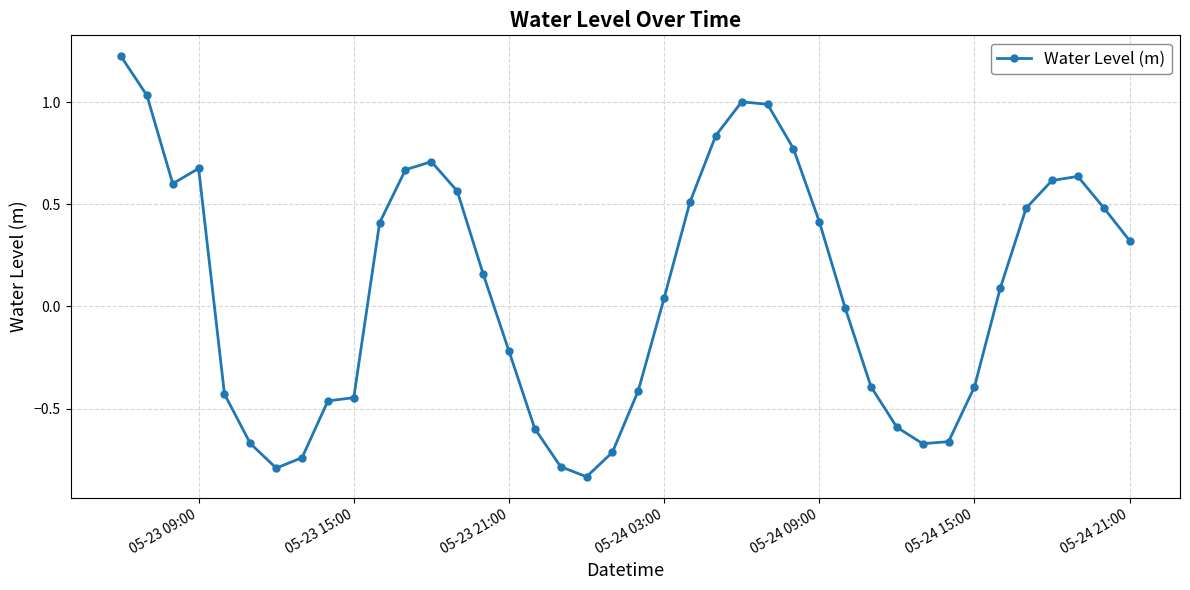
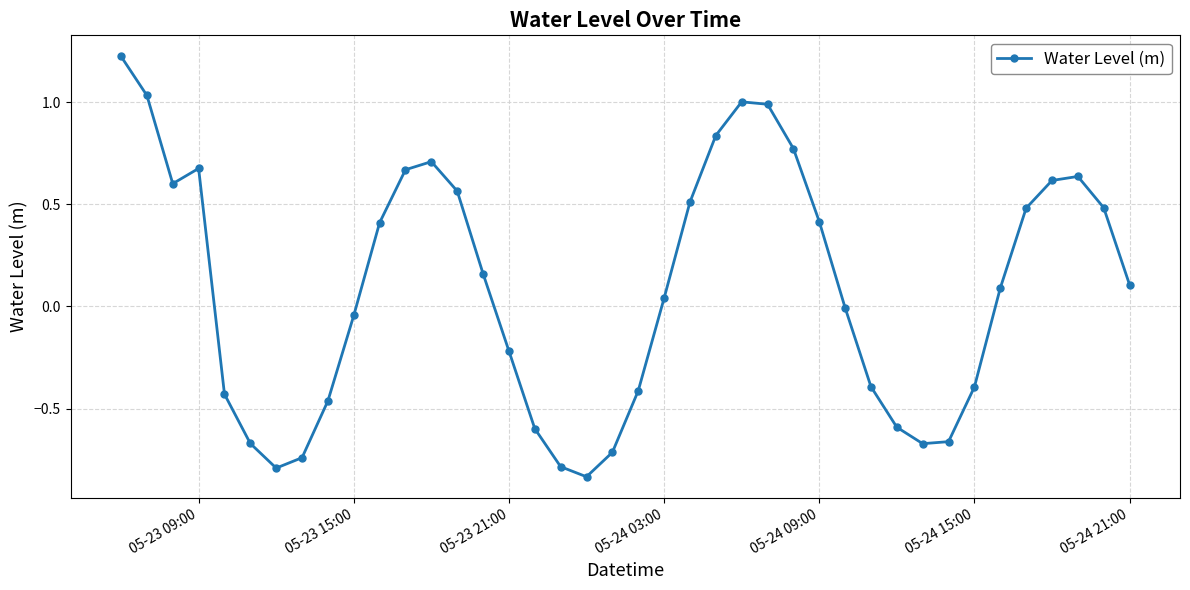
05-23 15:00: -0.45 -> -0.04
05-24 21:00: 0.32 -> 0.11
